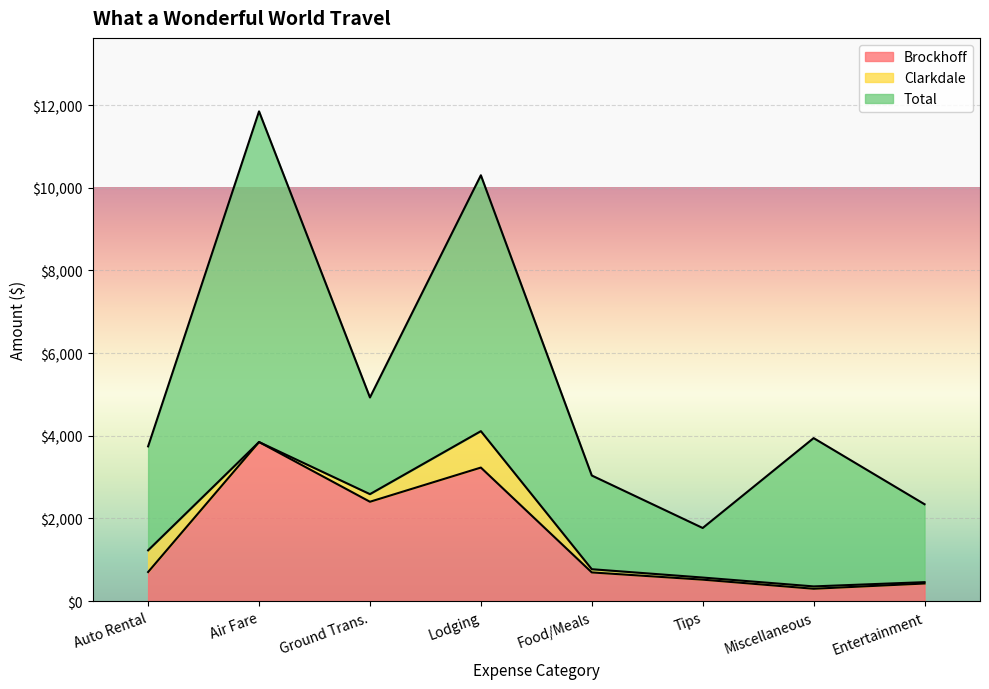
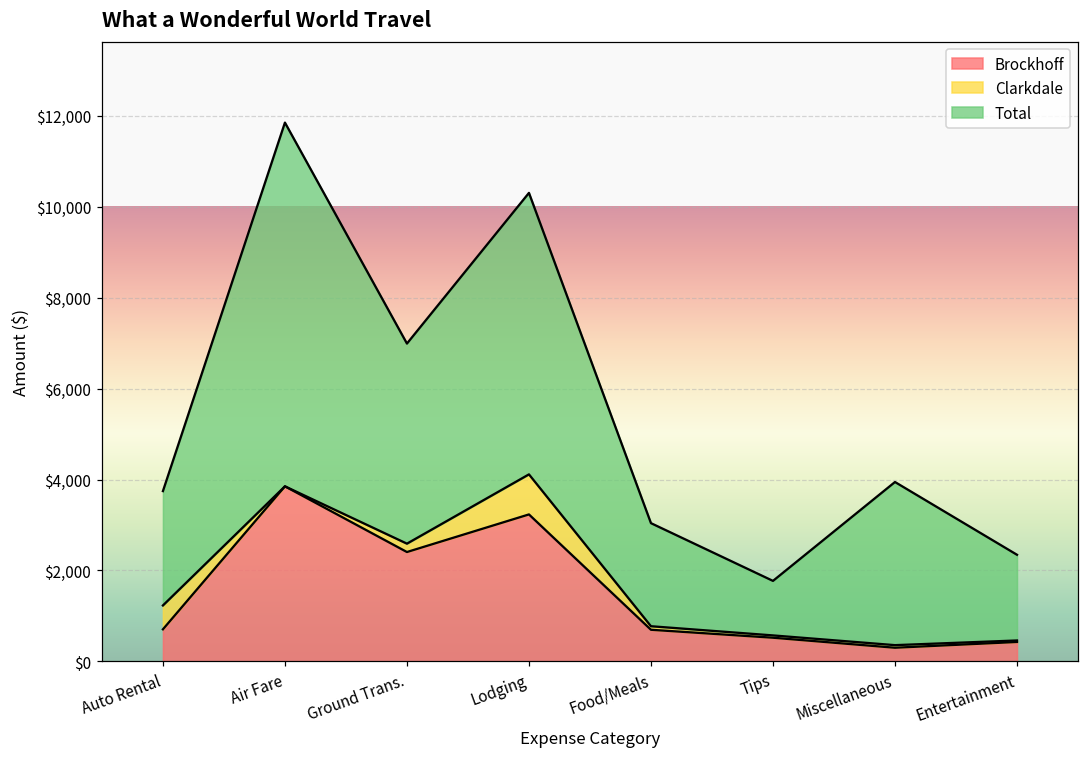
Total, Ground Trans.: $2,300 -> $4,400
